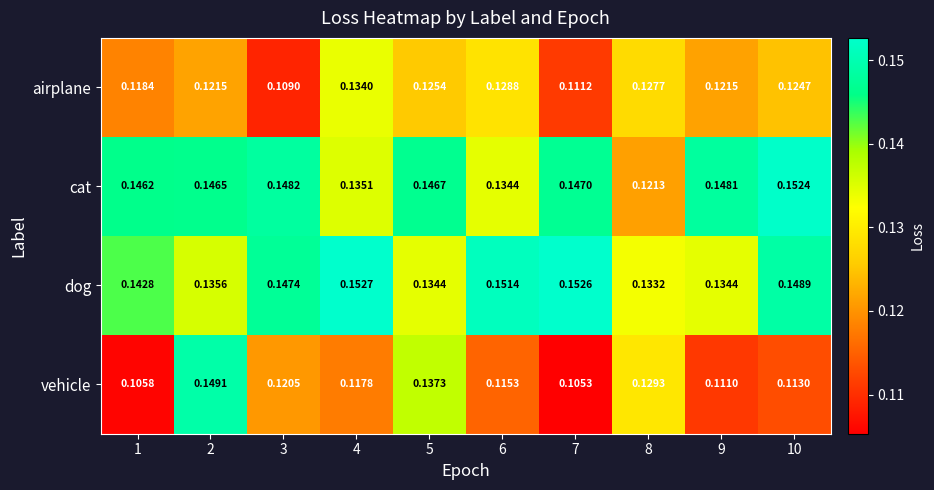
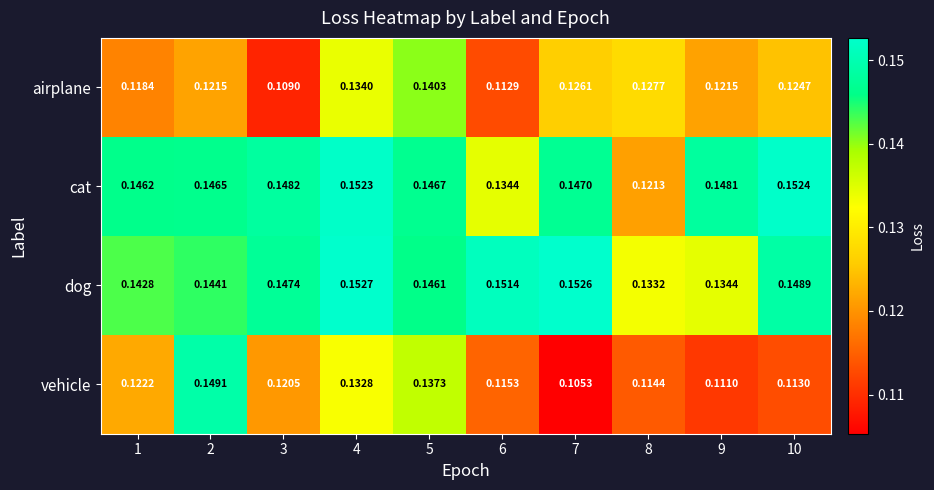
airplane, 5: 0.1254 -> 0.1403
airplane, 6: 0.1288 -> 0.1129
airplane, 7: 0.1112 -> 0.1261
cat, 4: 0.1351 -> 0.1523
dog, 2: 0.1356 -> 0.1441
dog, 5: 0.1344 -> 0.1461
vehicle, 1: 0.1058 -> 0.1222
vehicle, 4: 0.1178 -> 0.1328
vehicle, 8: 0.1293 -> 0.1144
